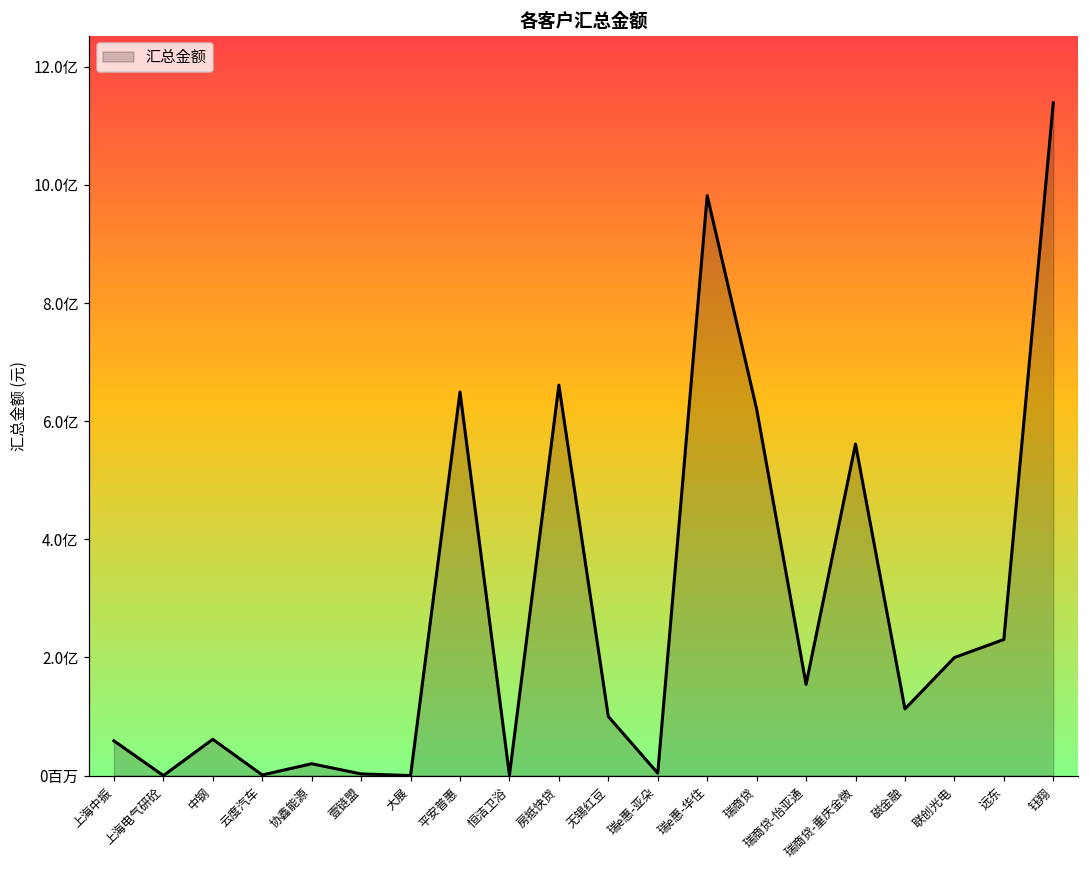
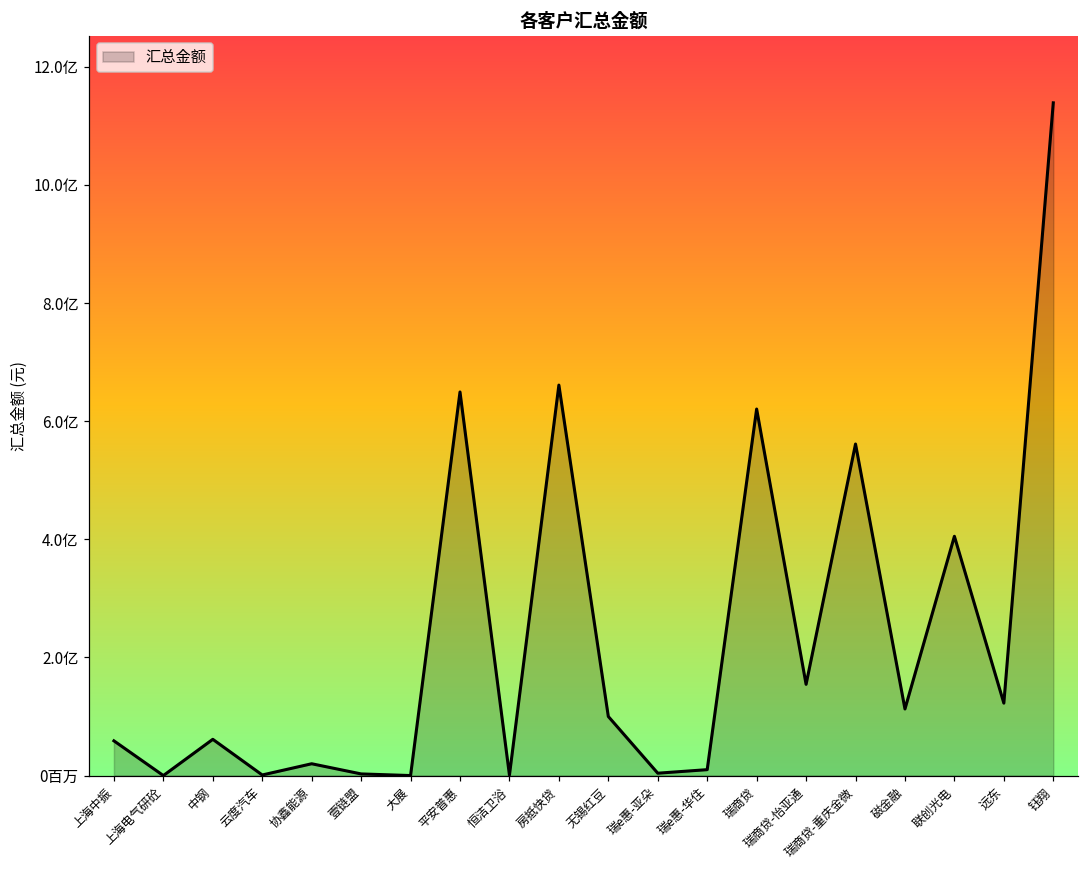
瑞e惠-华住: 9.8亿 -> 0.1亿
联创光电: 2.0亿 -> 4.1亿
远东: 2.3亿 -> 1.2亿
